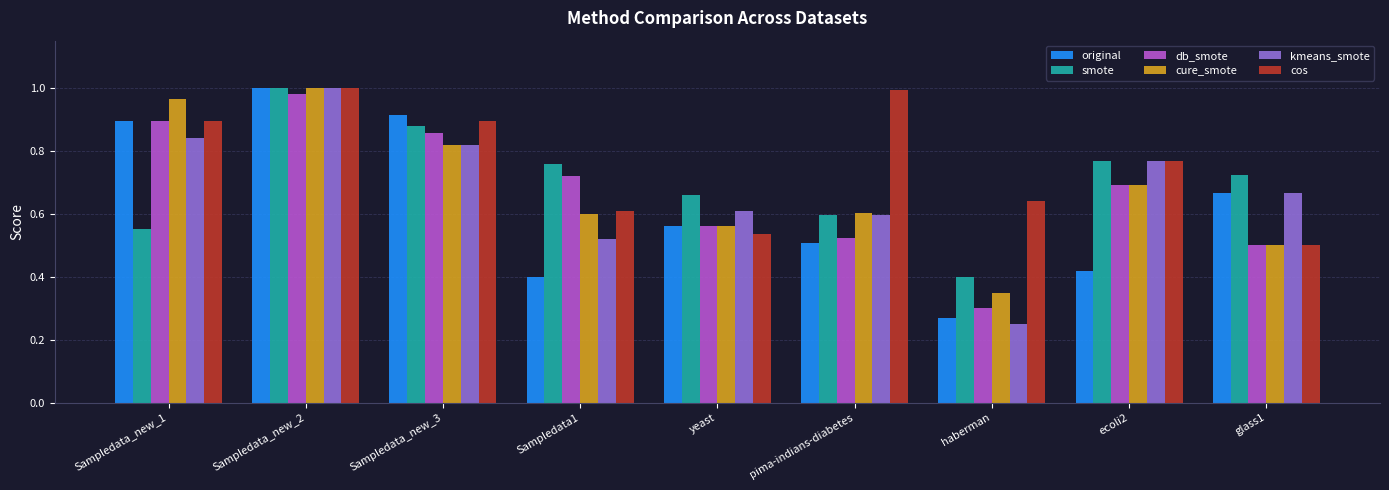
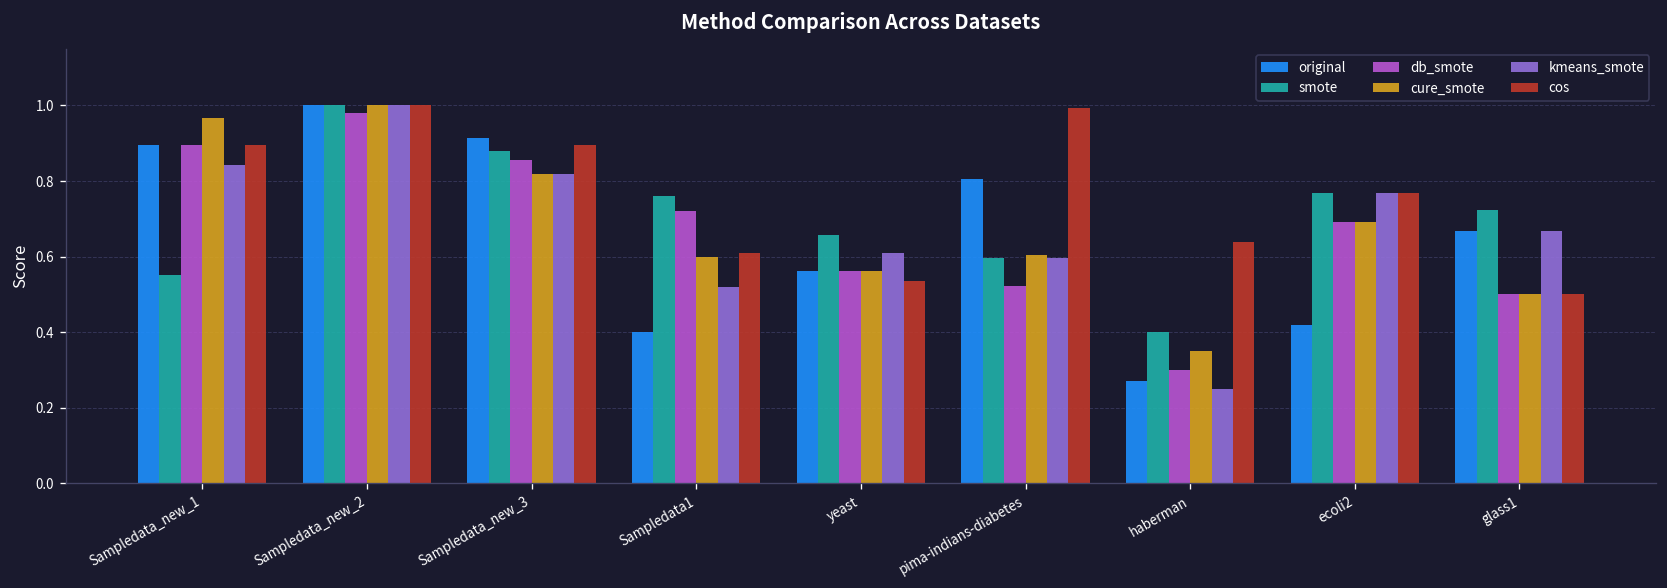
original, pima-indians-diabetes: 0.51 -> 0.81
